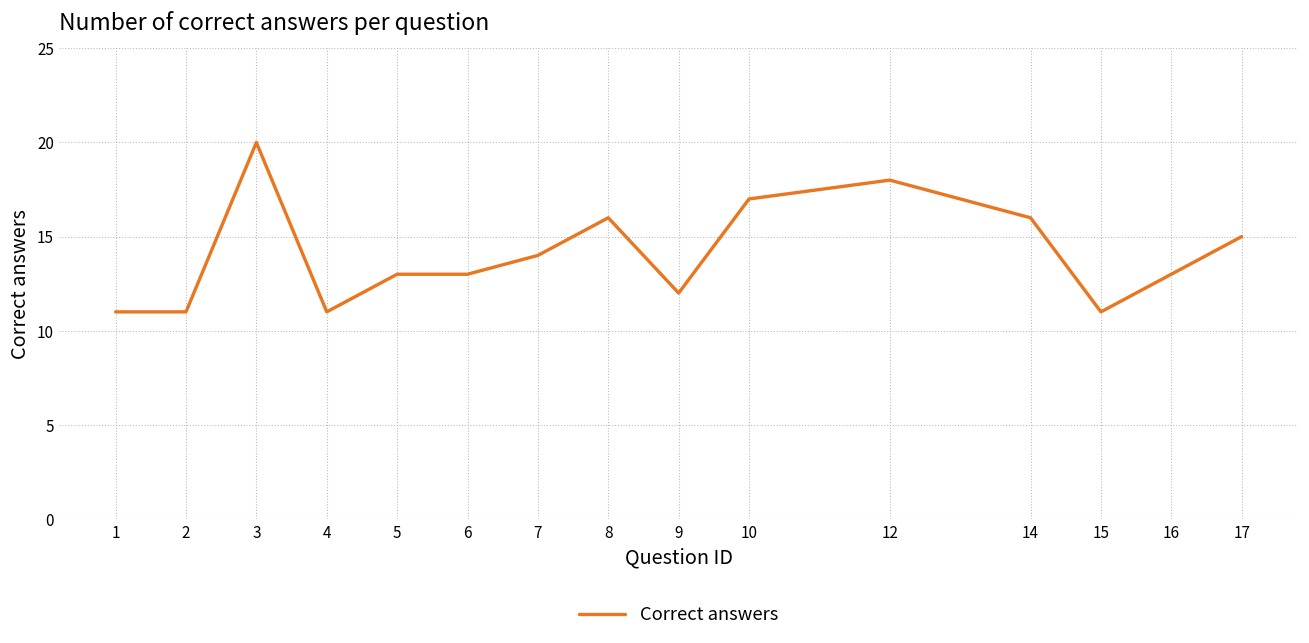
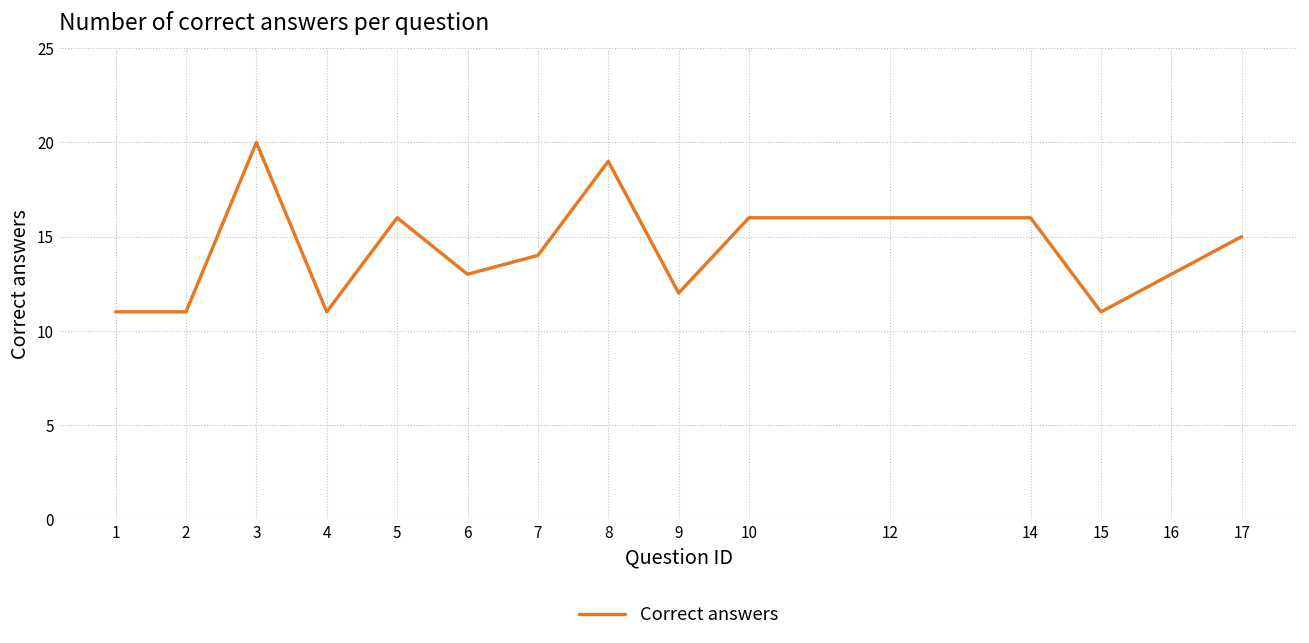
5: 13 -> 16
8: 16 -> 19
10: 17 -> 16
12: 18 -> 16
